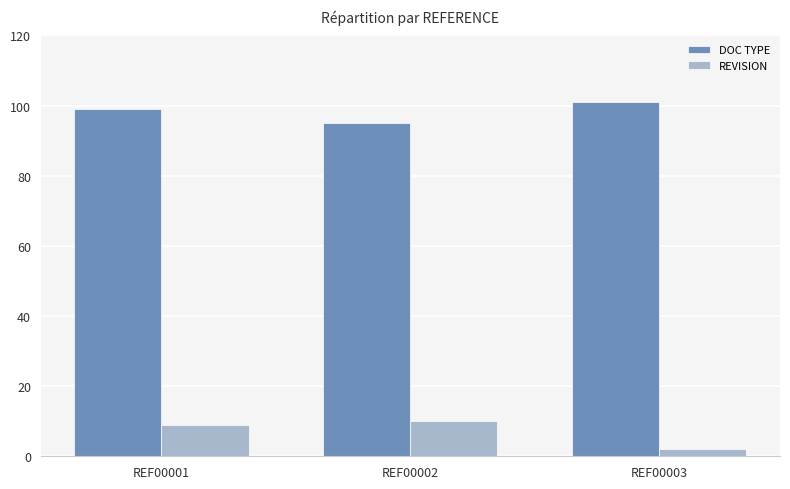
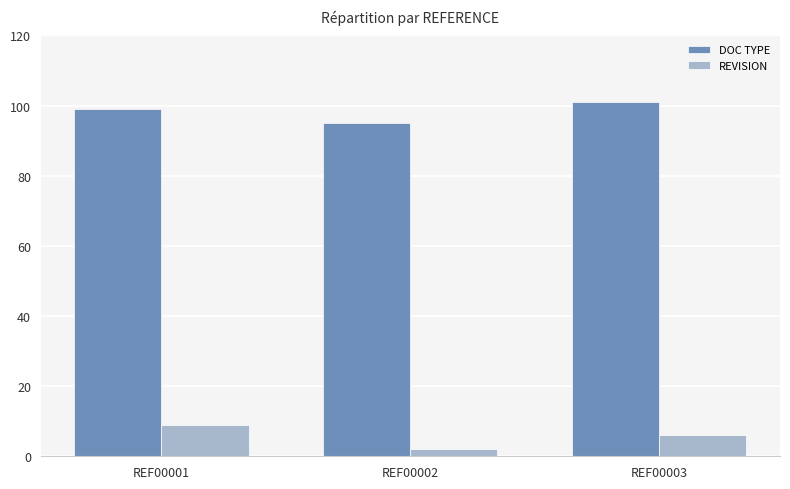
REVISION, REF00002: 10 -> 2
REVISION, REF00003: 2 -> 6
